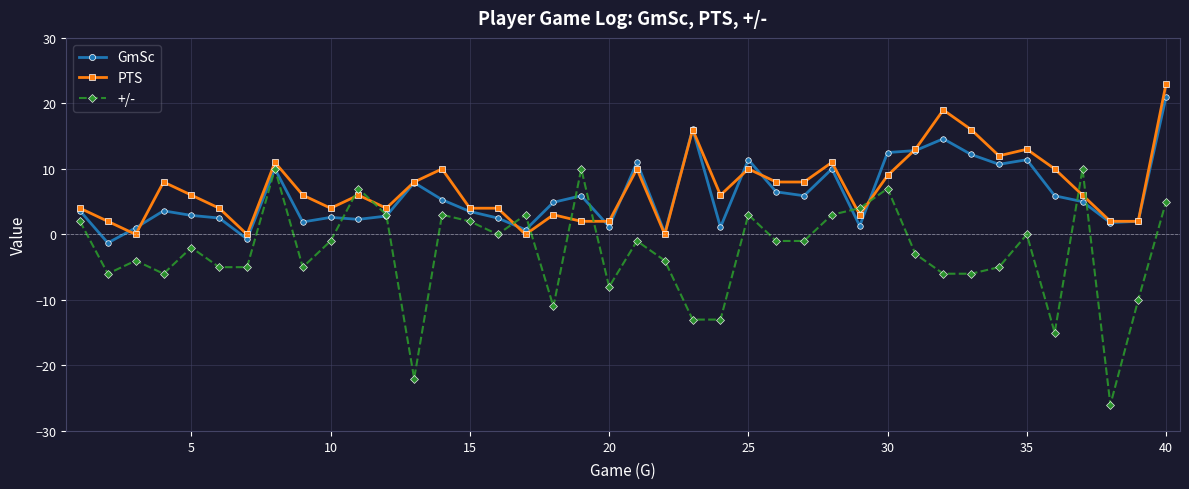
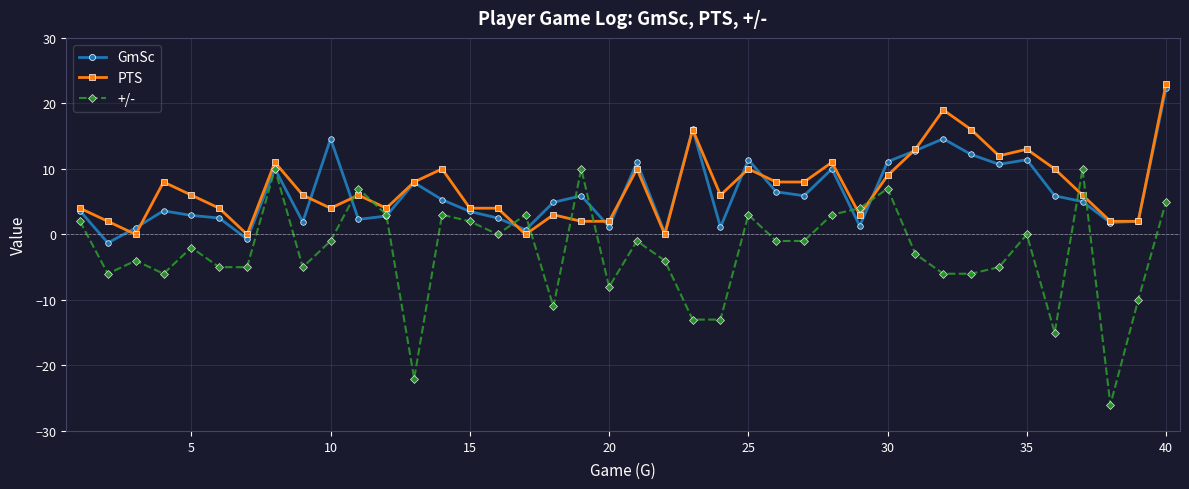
GmSc, 10: 3 -> 15
GmSc, 30: 13 -> 11
GmSc, 40: 21 -> 22
